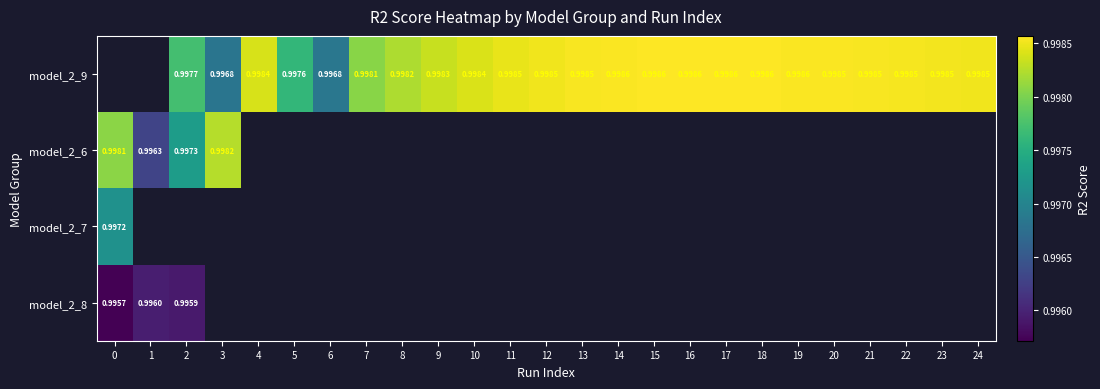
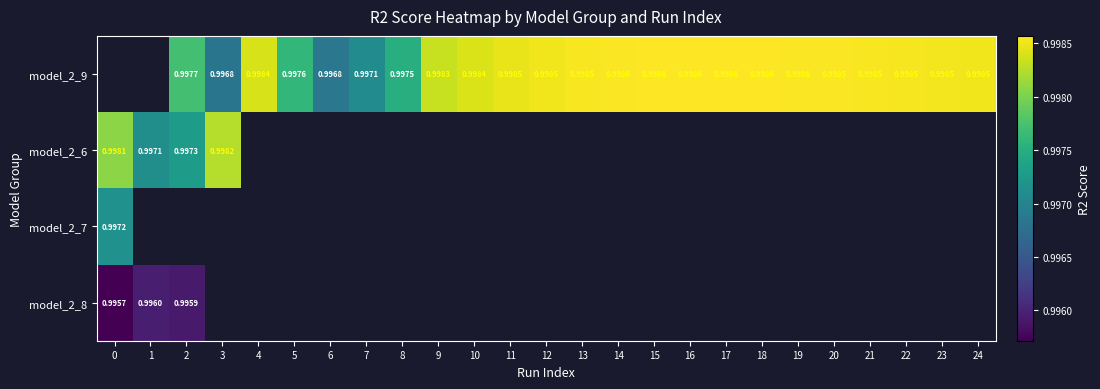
model_2_9, 7: 0.9981 -> 0.9971
model_2_9, 8: 0.9982 -> 0.9975
model_2_6, 1: 0.9963 -> 0.9971
